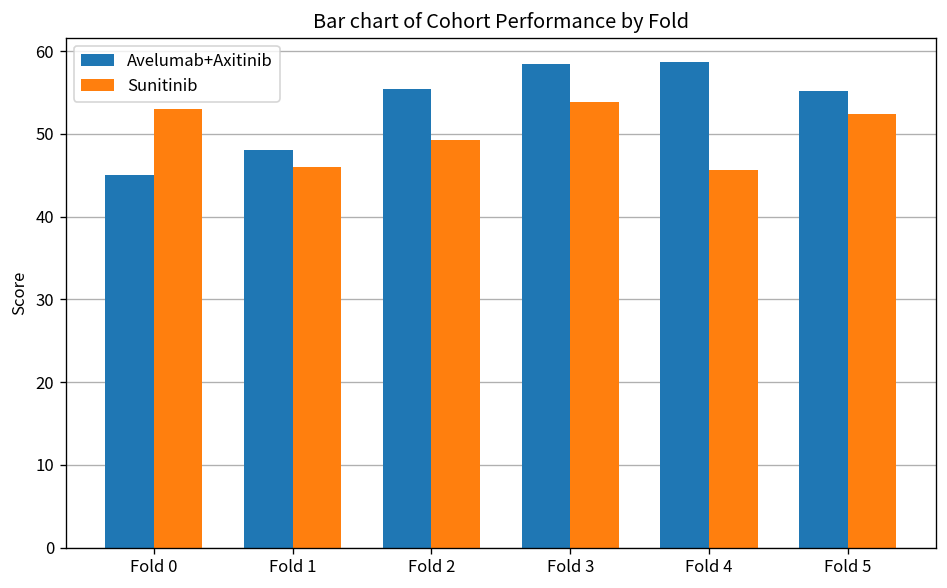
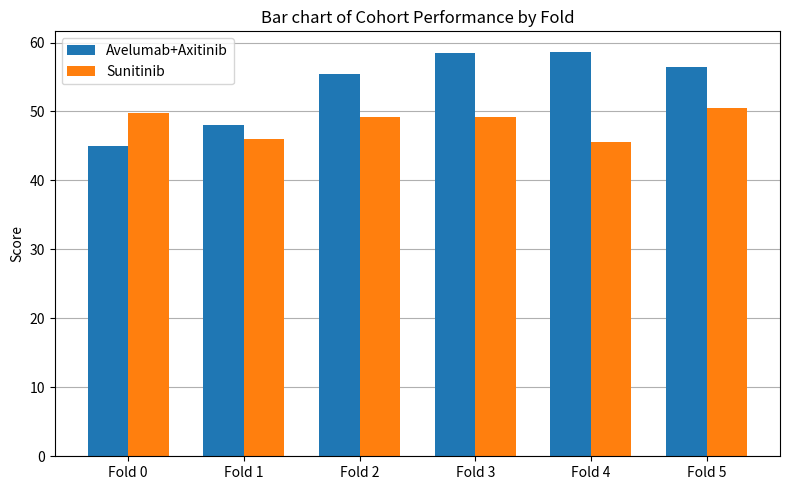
Sunitinib, Fold 0: 53 -> 50
Sunitinib, Fold 3: 54 -> 49
Avelumab+Axitinib, Fold 5: 55 -> 56
Sunitinib, Fold 5: 52 -> 50
